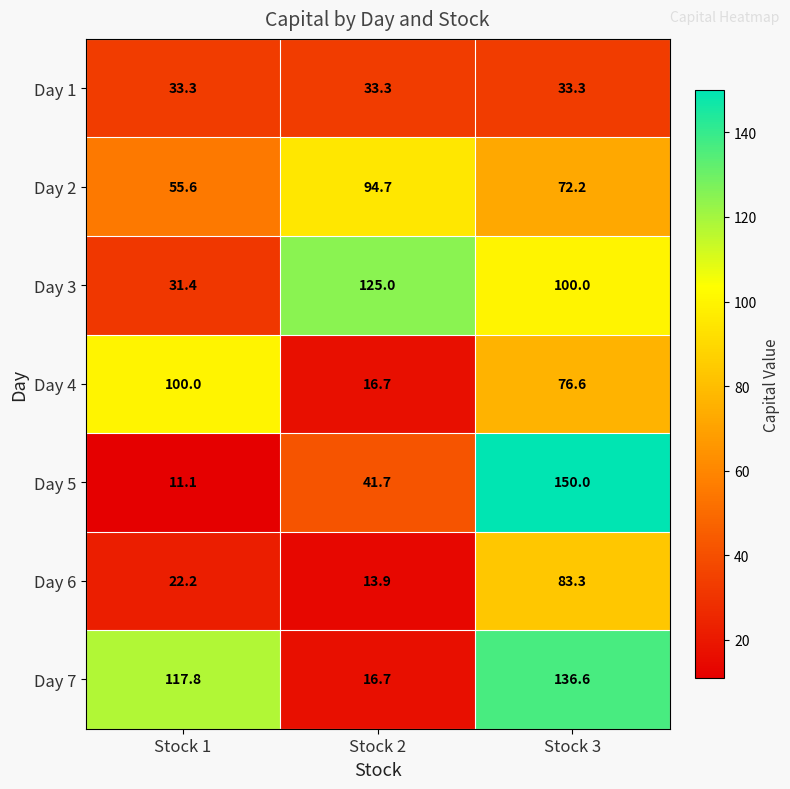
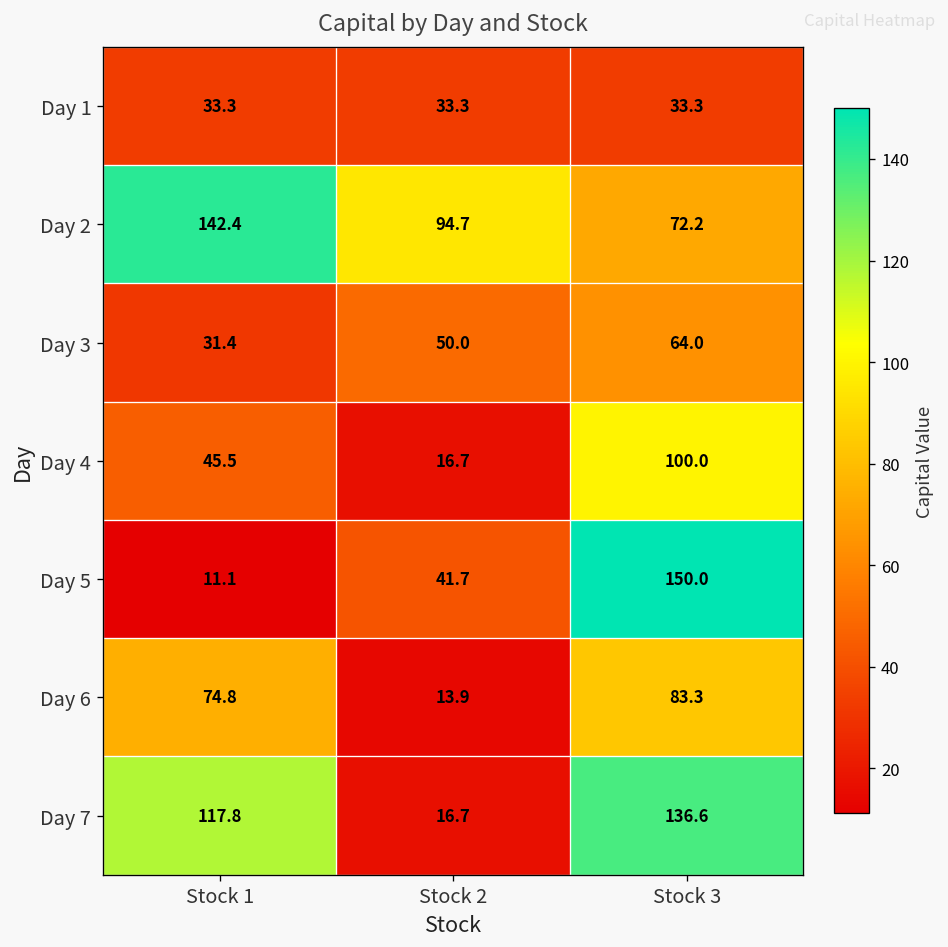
Day 2, Stock 1: 55.6 -> 142.4
Day 3, Stock 2: 125.0 -> 50.0
Day 3, Stock 3: 100.0 -> 64.0
Day 4, Stock 1: 100.0 -> 45.5
Day 4, Stock 3: 76.6 -> 100.0
Day 6, Stock 1: 22.2 -> 74.8
